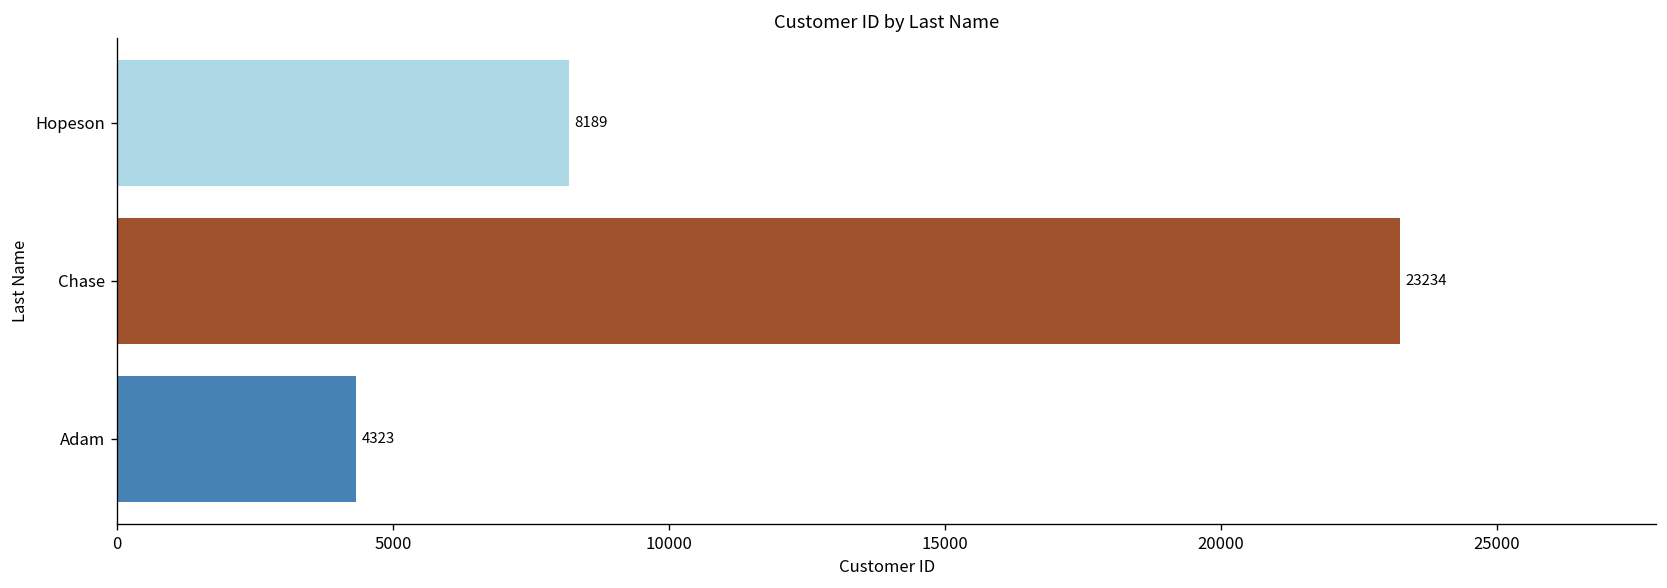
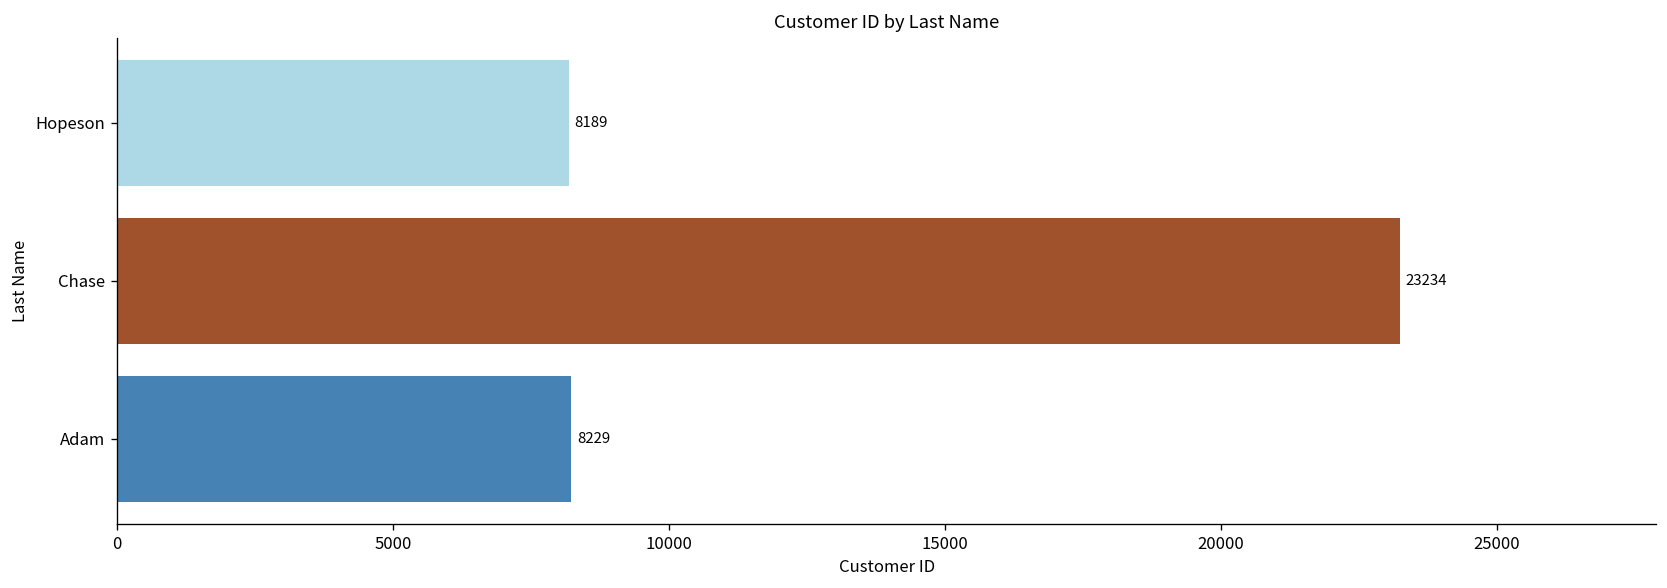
Adam: 4323 -> 8229
